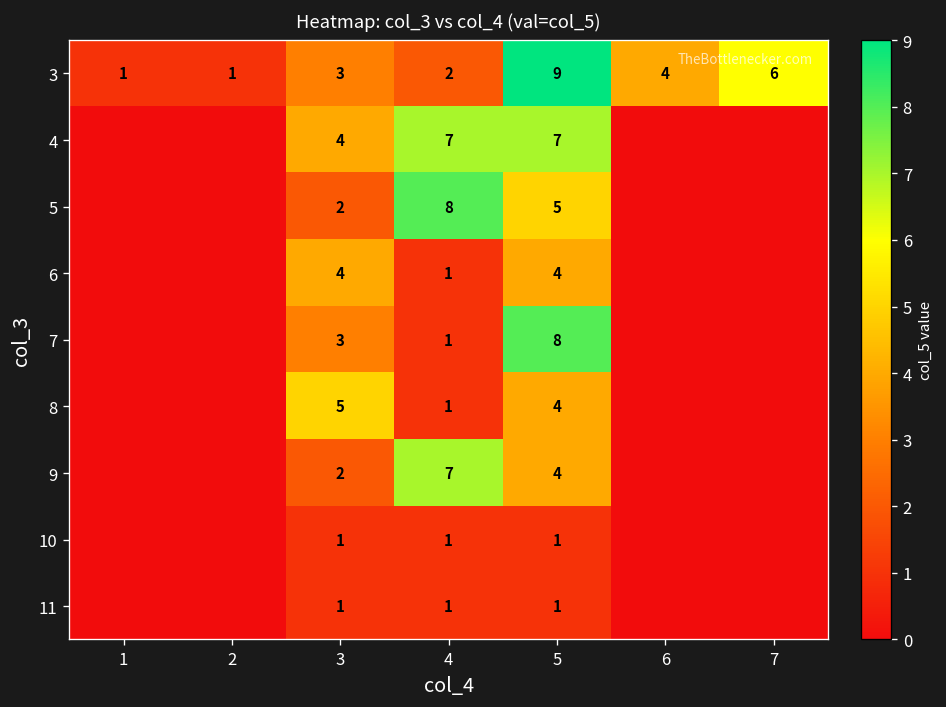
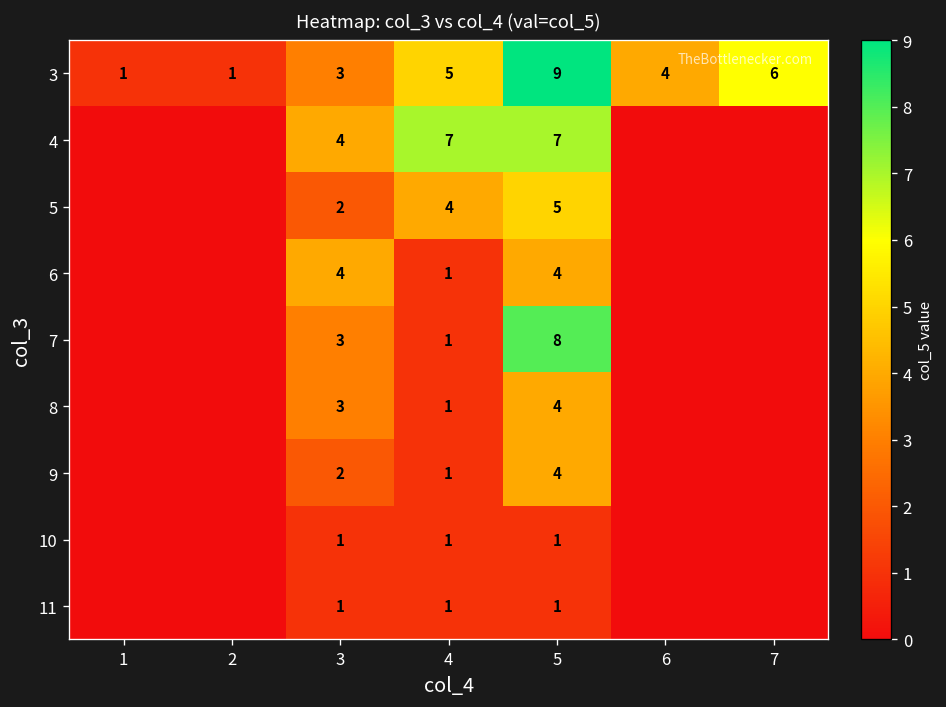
3, 4: 2 -> 5
5, 4: 8 -> 4
8, 3: 5 -> 3
9, 4: 7 -> 1
